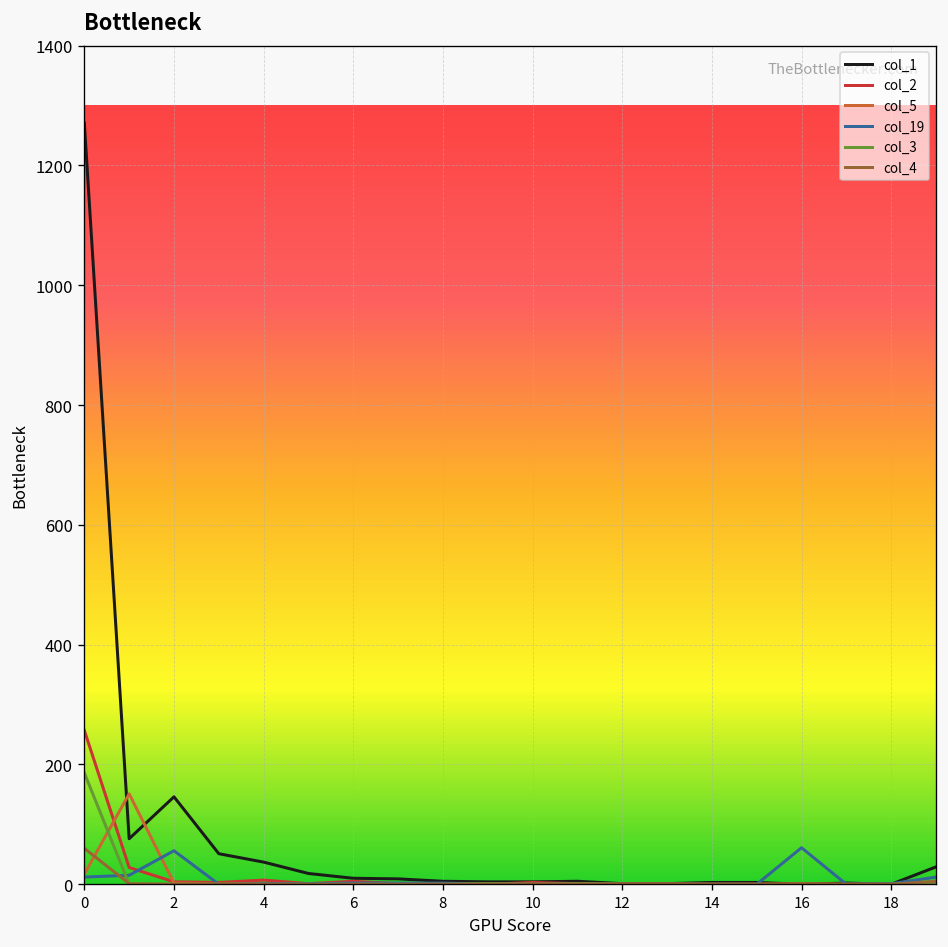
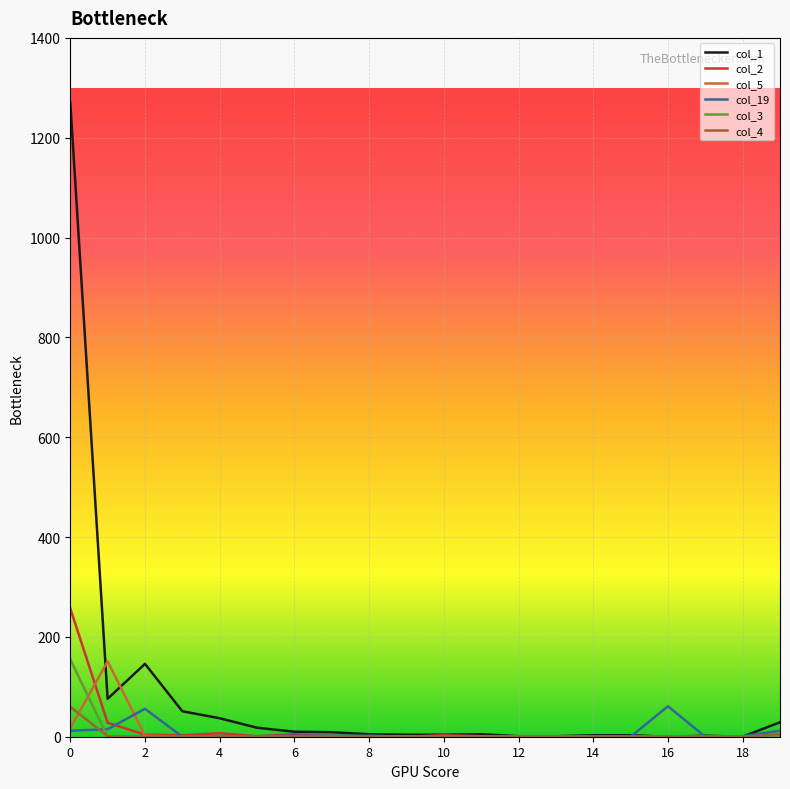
col_3, 0: 190 -> 160
